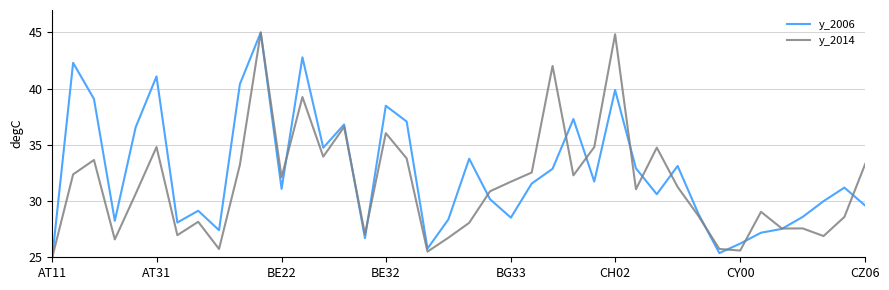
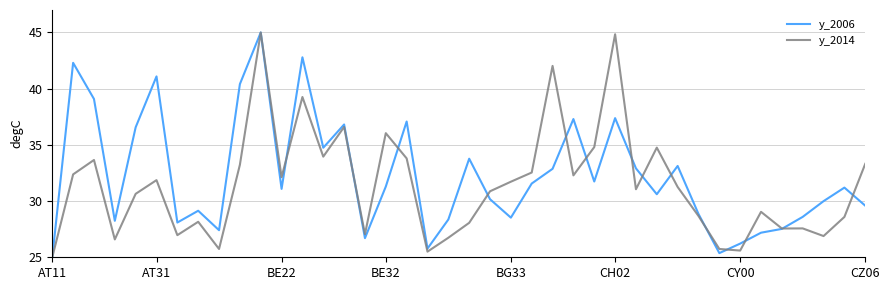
y_2014, AT31: 34.8 -> 31.9
y_2006, BE32: 38.5 -> 31.3
y_2006, CH02: 39.9 -> 37.4
